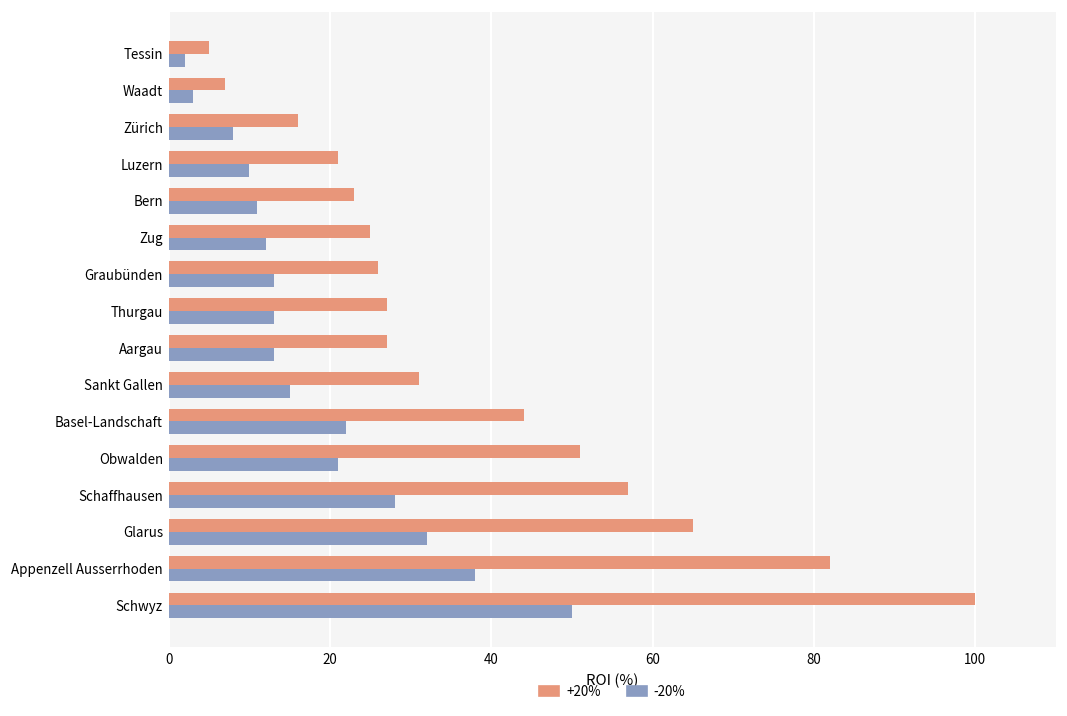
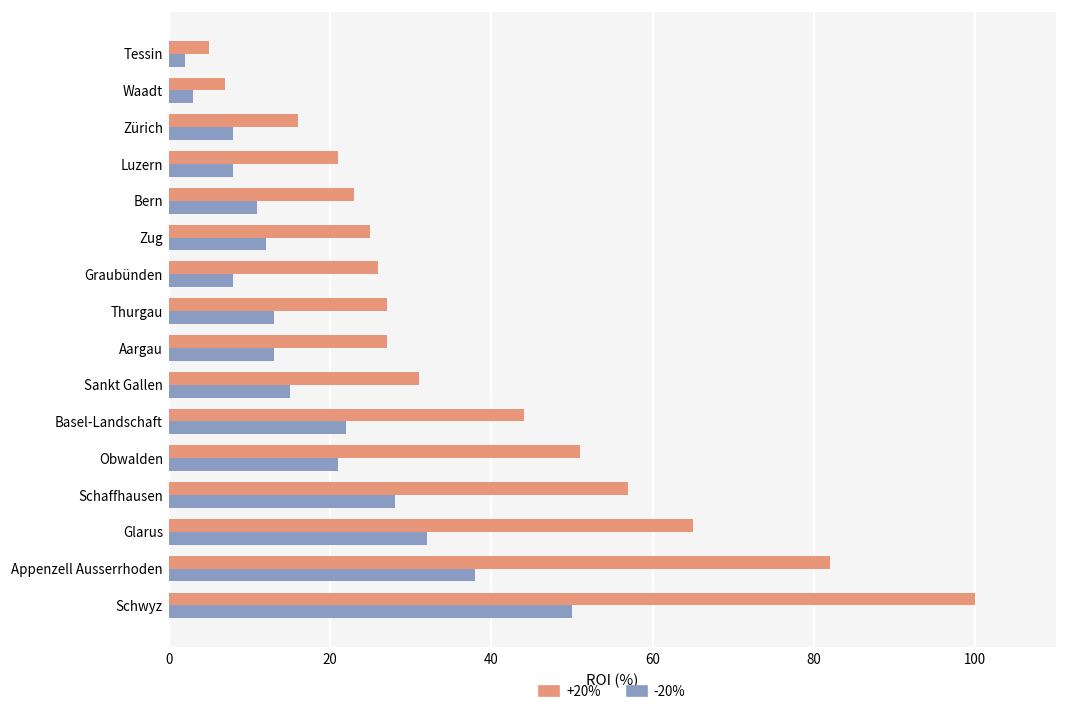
-20%, Luzern: 10 -> 8
-20%, Graubünden: 13 -> 8
